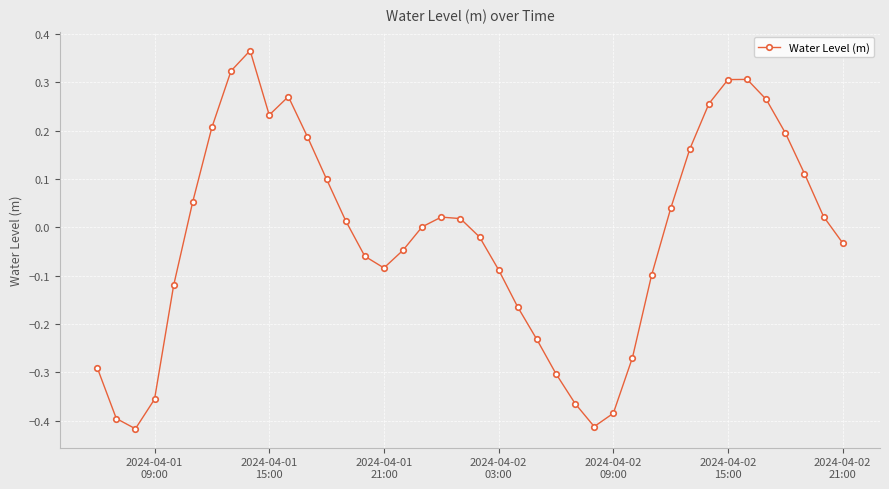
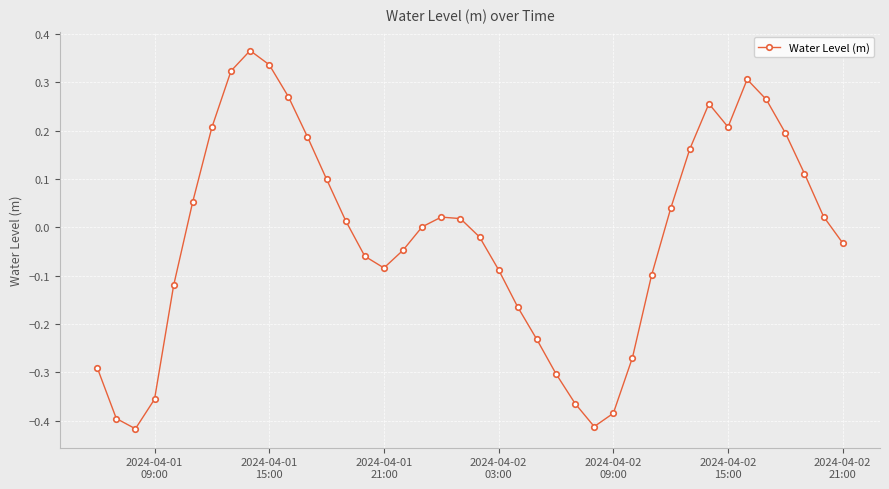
2024-04-01 15:00: 0.23 -> 0.34
2024-04-02 15:00: 0.31 -> 0.21
